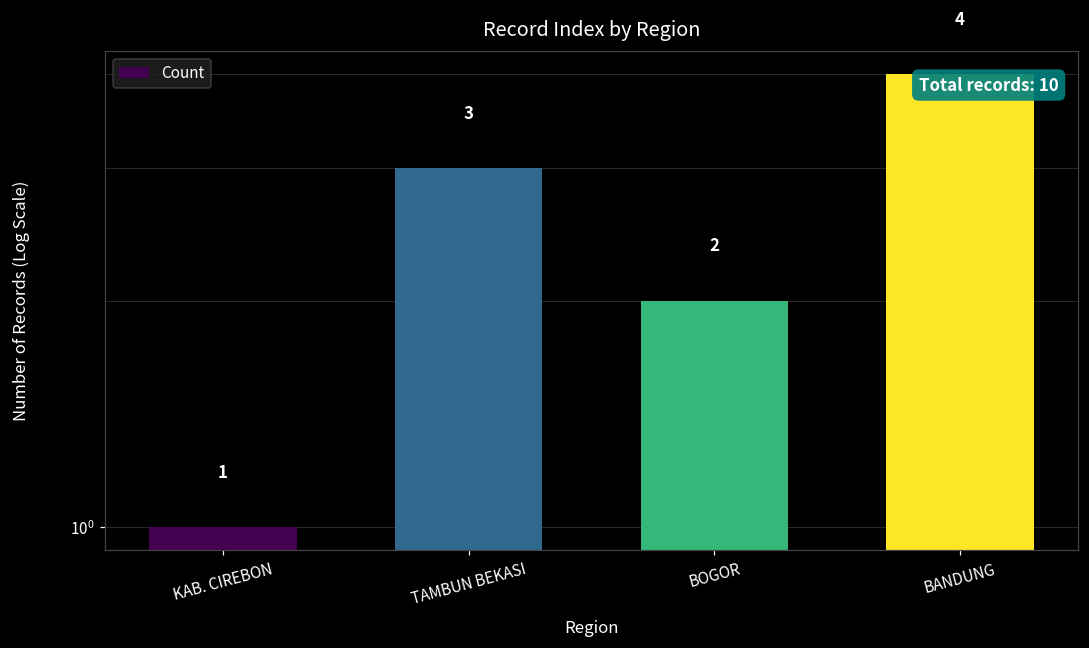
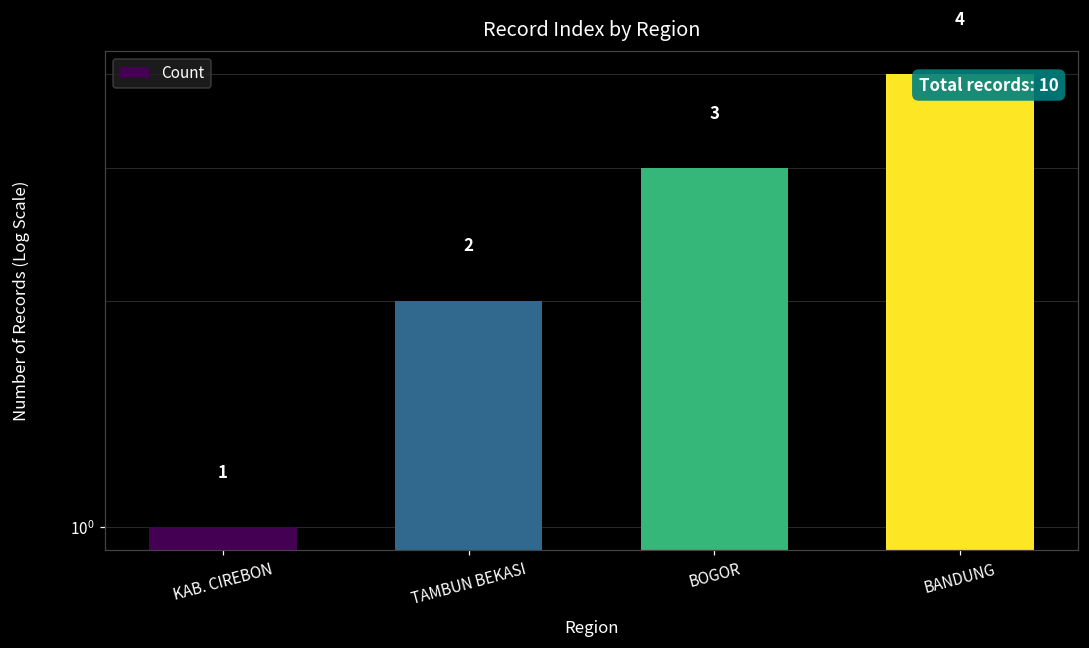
TAMBUN BEKASI: 3 -> 2
BOGOR: 2 -> 3
